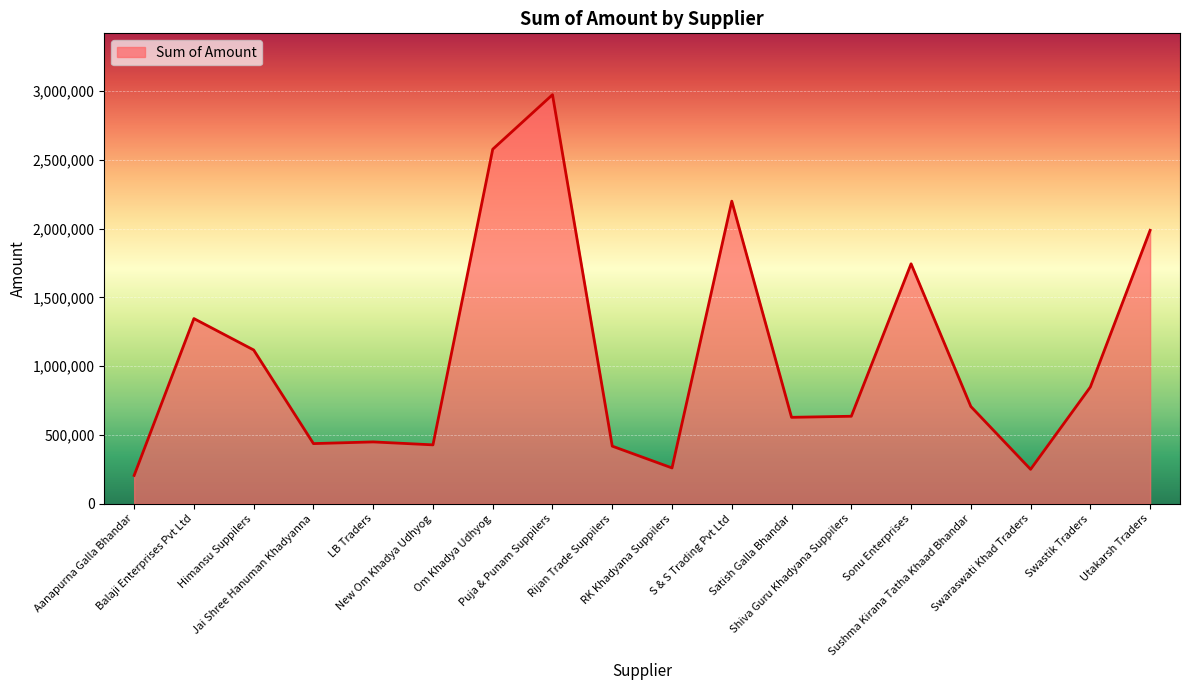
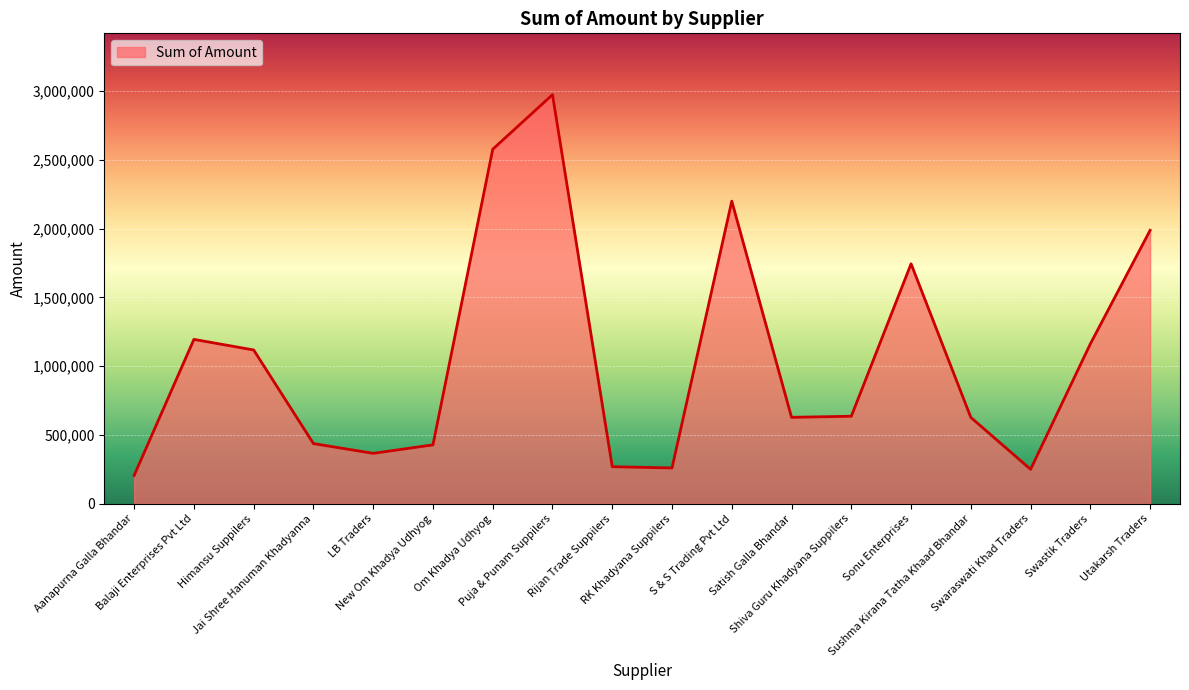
Balaji Enterprises Pvt Ltd: 1,350,000 -> 1,200,000
LB Traders: 450,000 -> 370,000
Rijan Trade Suppilers: 420,000 -> 270,000
Sushma Kirana Tatha Khaad Bhandar: 710,000 -> 630,000
Swastik Traders: 850,000 -> 1,160,000
